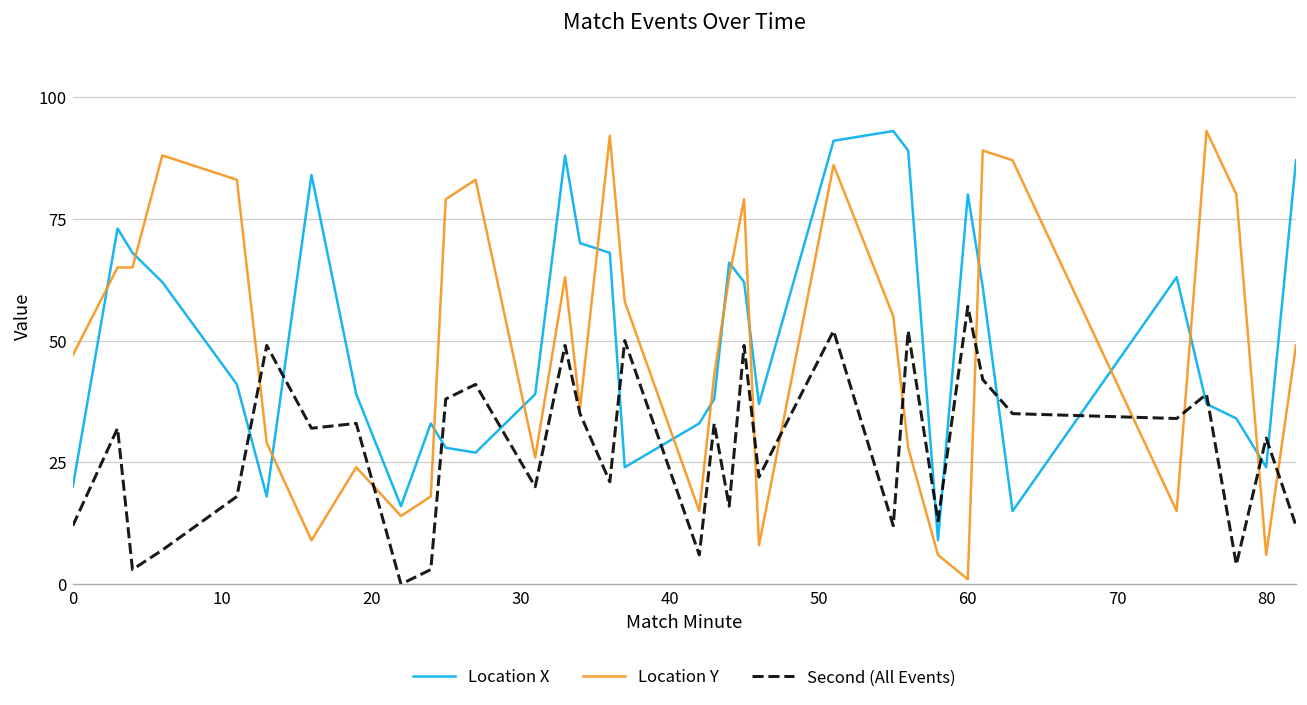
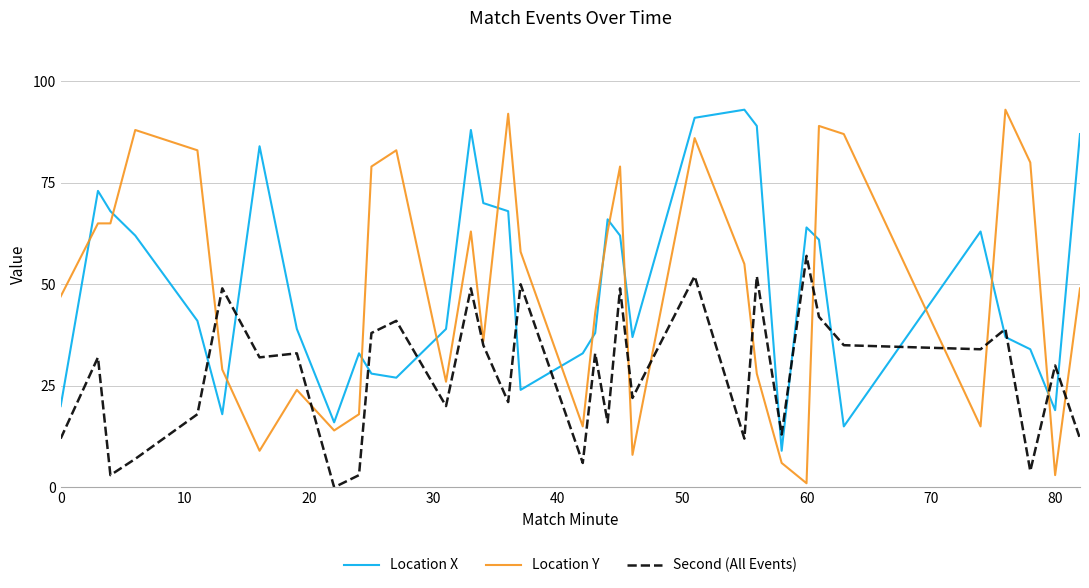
Location X, 60: 80 -> 64
Location X, 80: 24 -> 19
Location Y, 80: 6 -> 3
